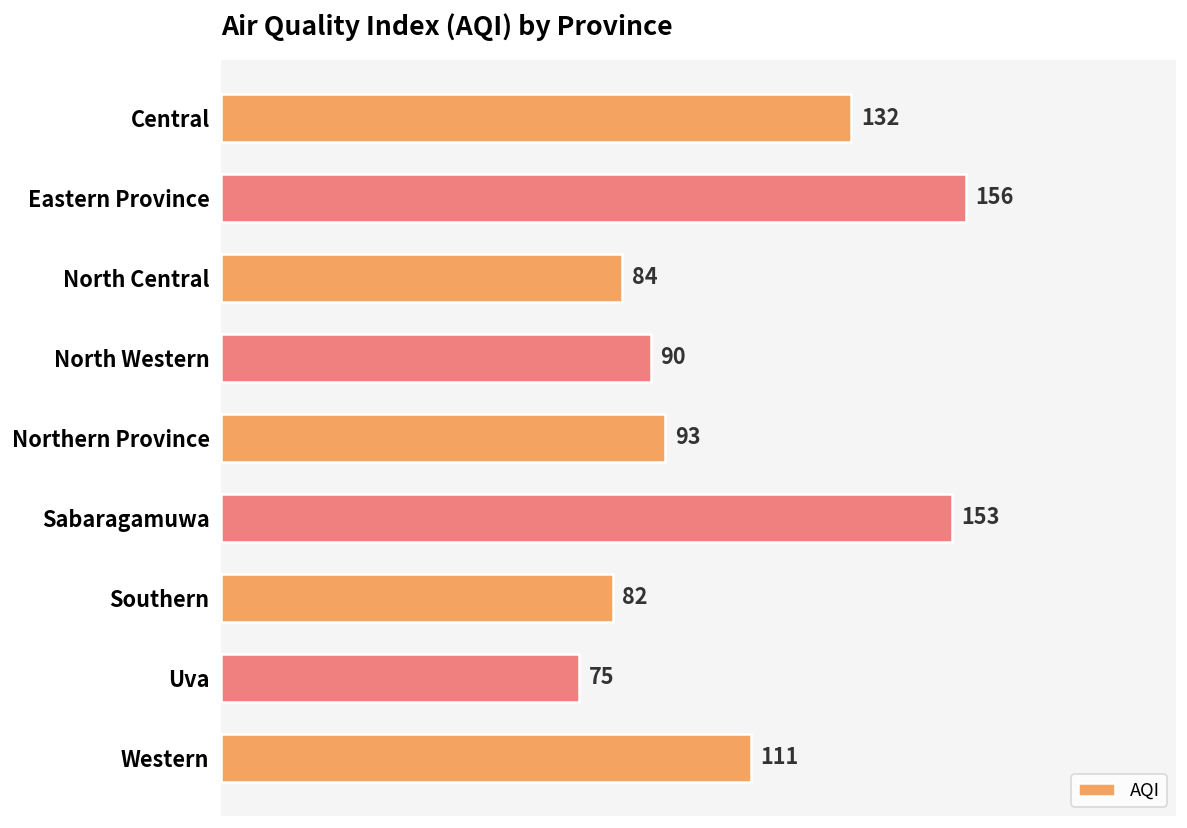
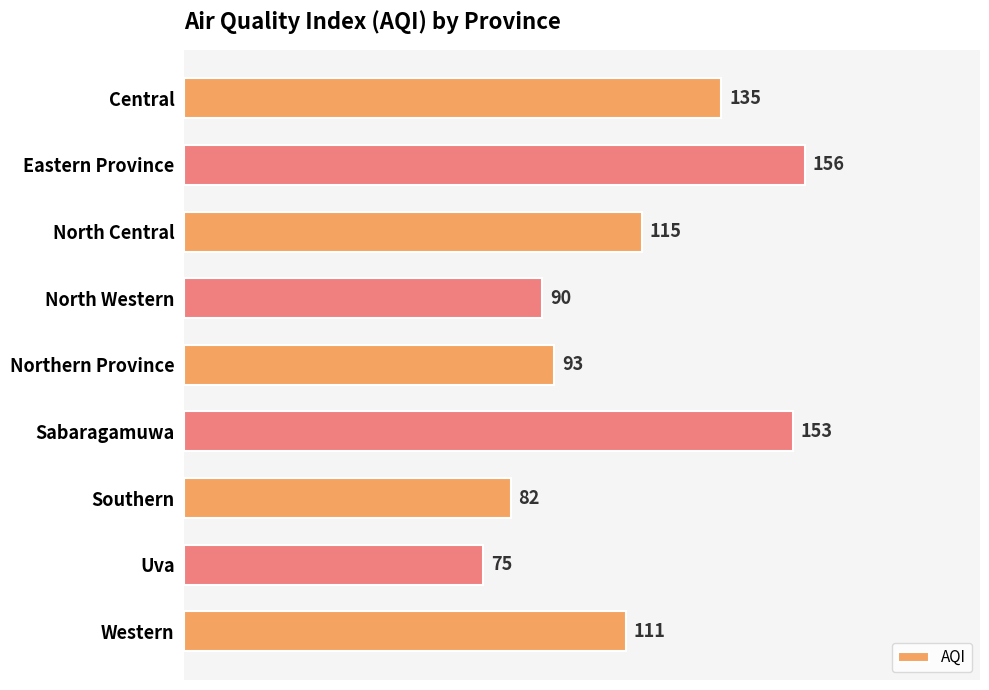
Central: 132 -> 135
North Central: 84 -> 115
